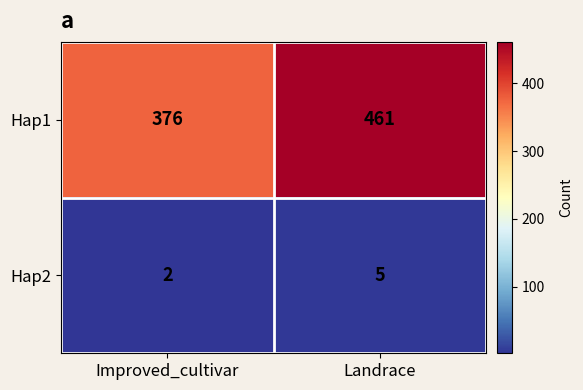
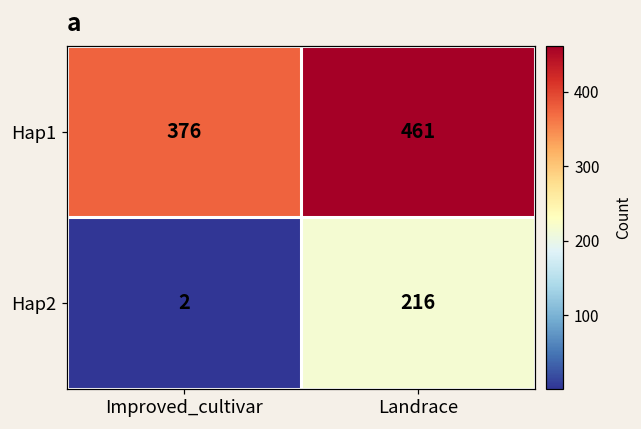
Hap2, Landrace: 5 -> 216
